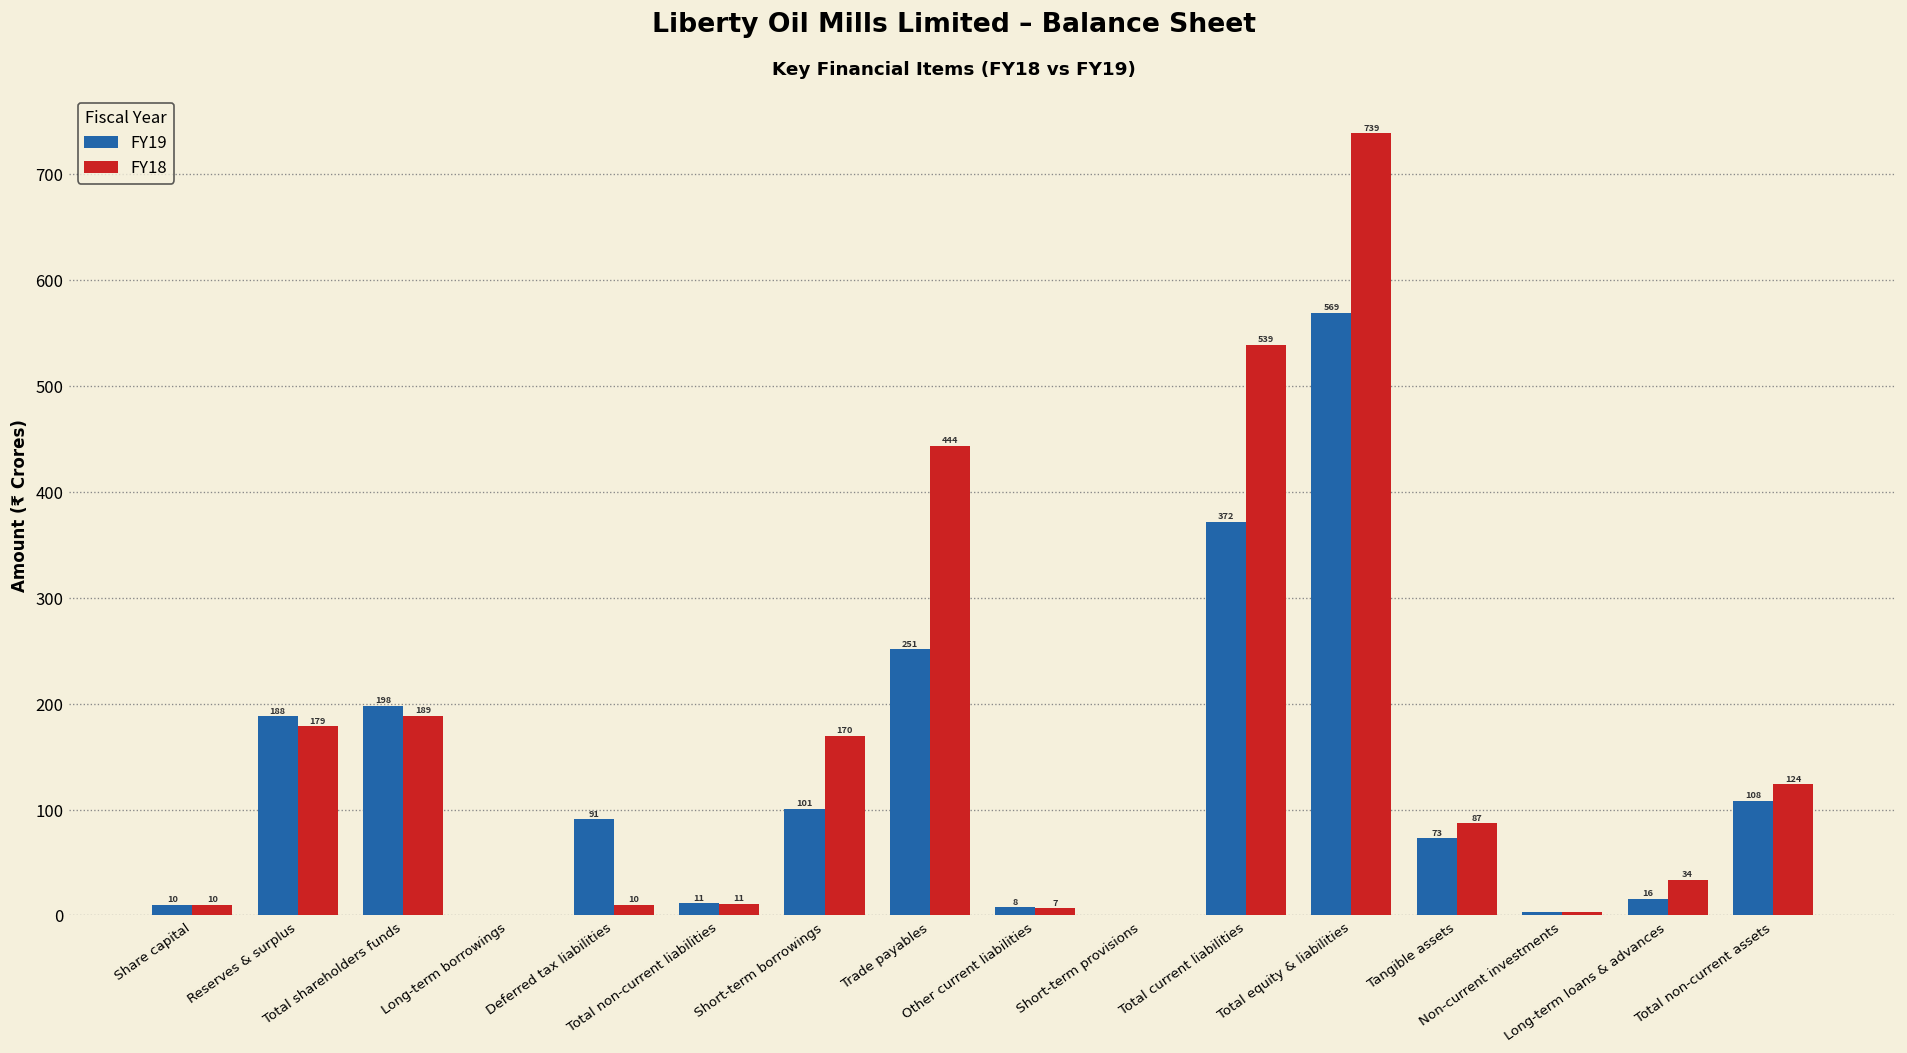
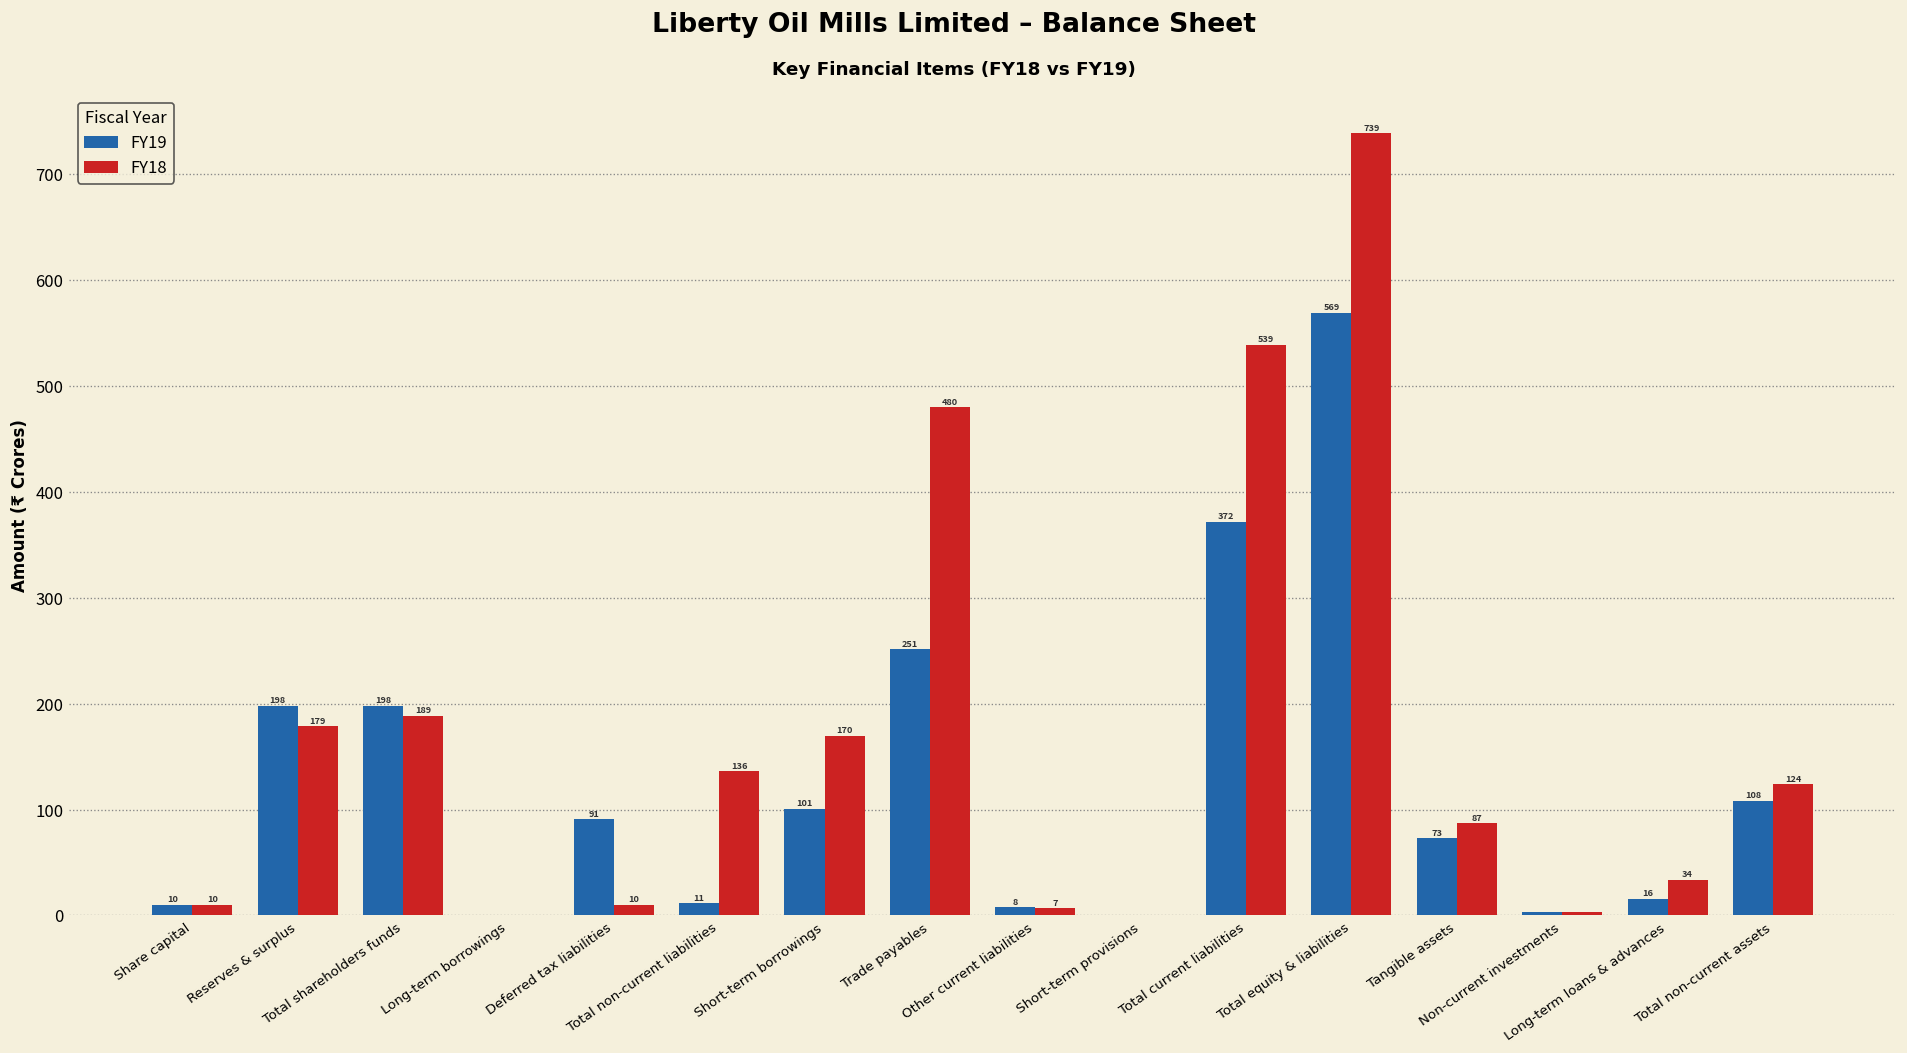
FY19, Reserves & surplus: 188 -> 198
FY18, Total non-current liabilities: 11 -> 136
FY18, Trade payables: 444 -> 480
